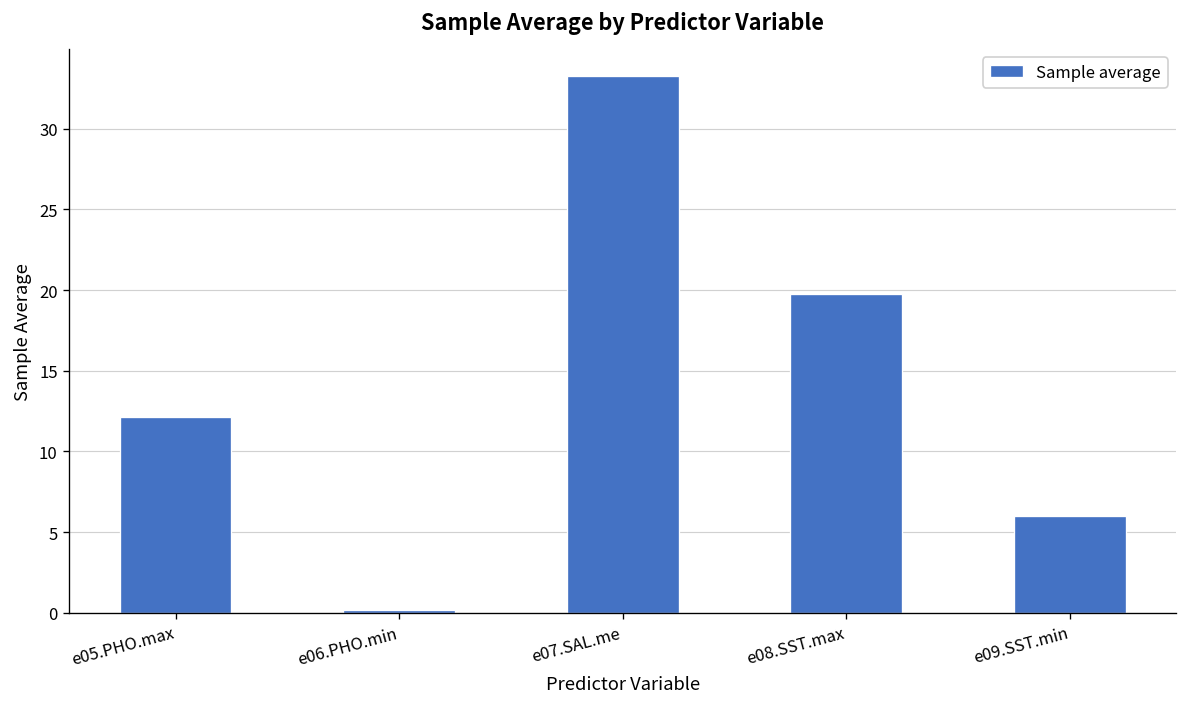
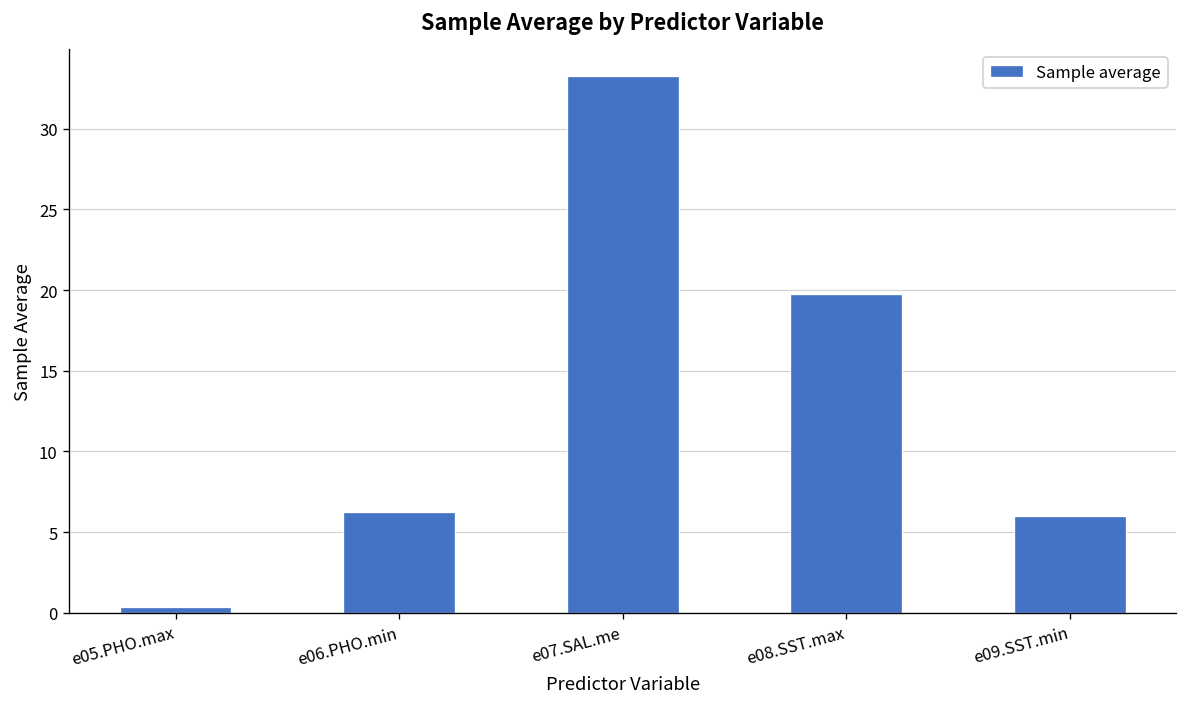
e05.PHO.max: 12.1 -> 0.3
e06.PHO.min: 0.1 -> 6.3
